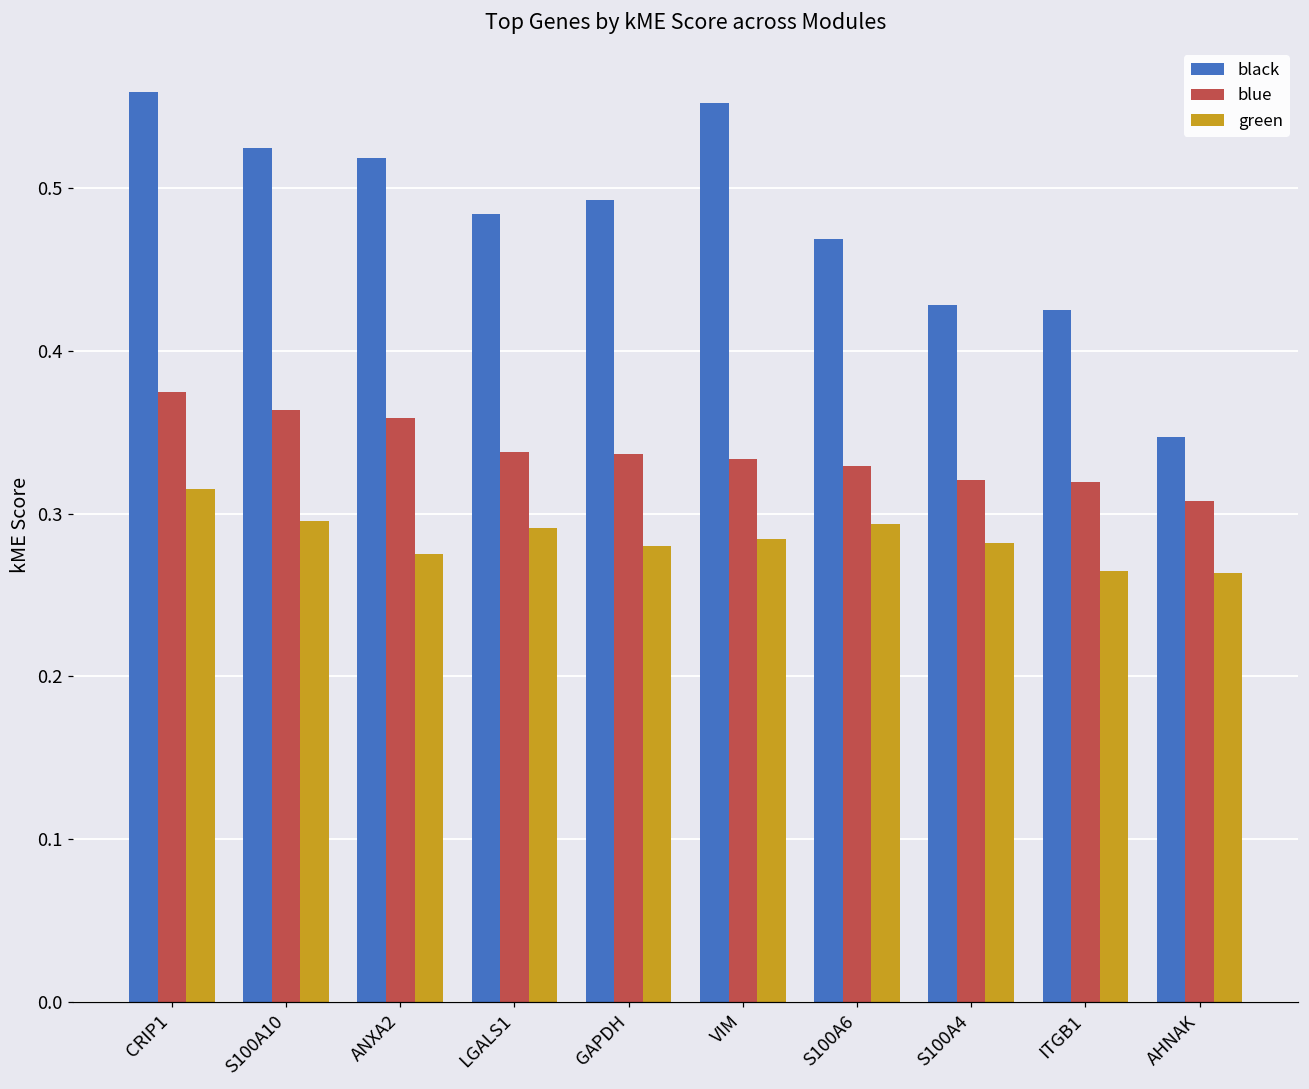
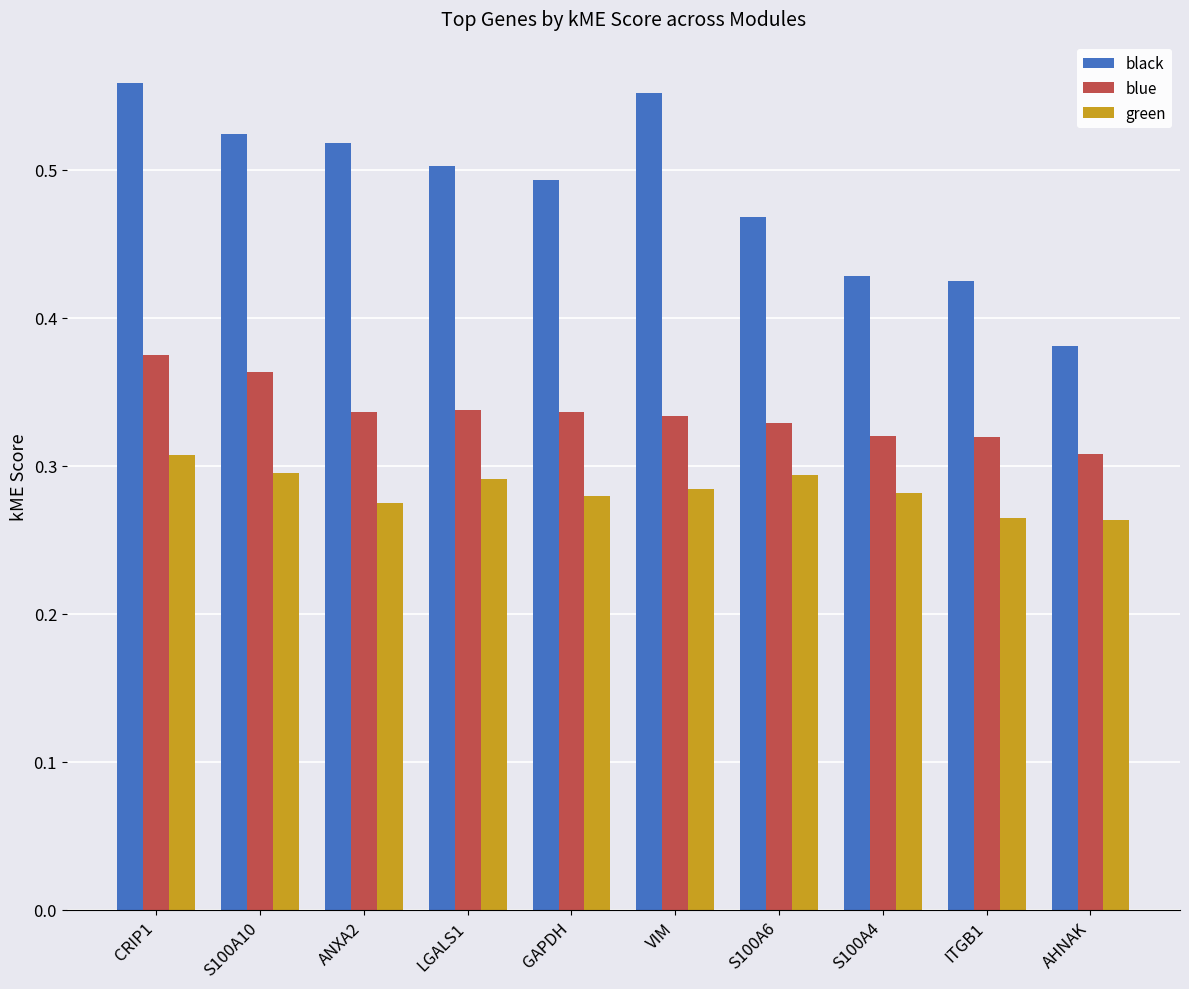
green, CRIP1: 0.315 -> 0.307
blue, ANXA2: 0.359 -> 0.336
black, LGALS1: 0.484 -> 0.503
black, AHNAK: 0.347 -> 0.381
